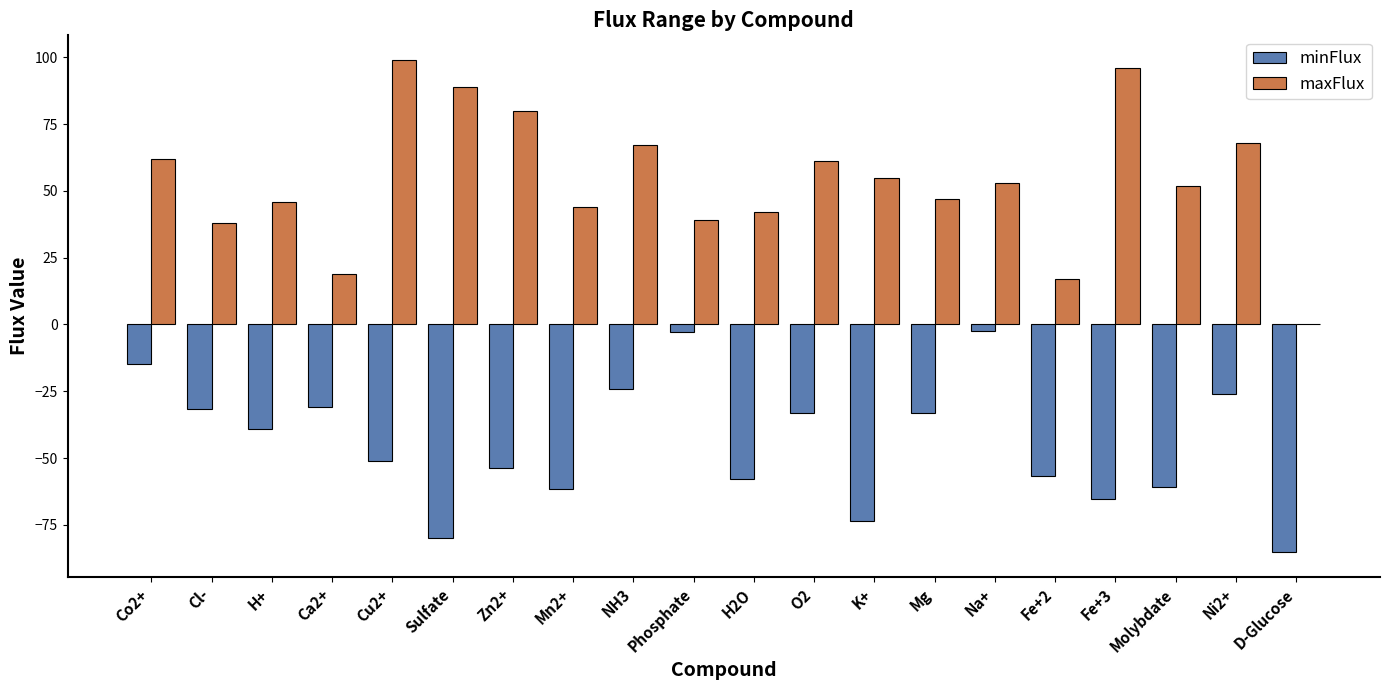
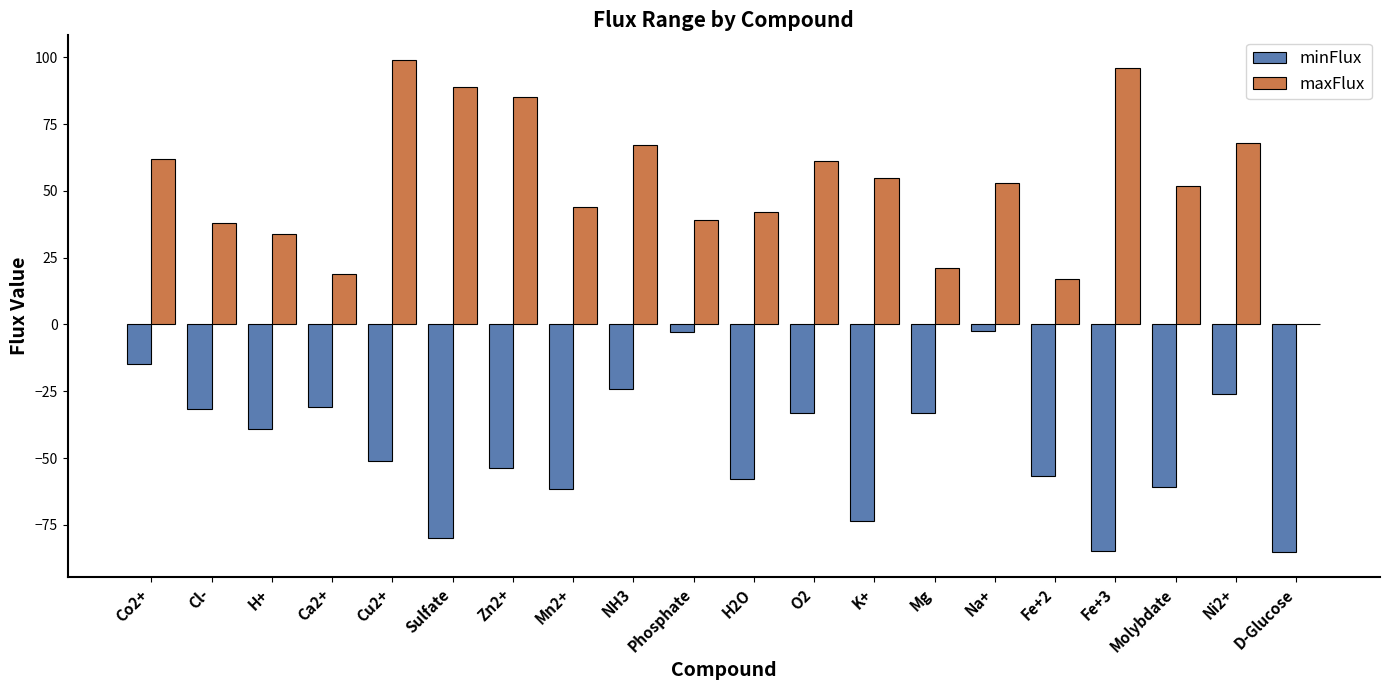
maxFlux, H+: 46 -> 34
maxFlux, Zn2+: 80 -> 85
maxFlux, Mg: 47 -> 21
minFlux, Fe+3: -65 -> -85
